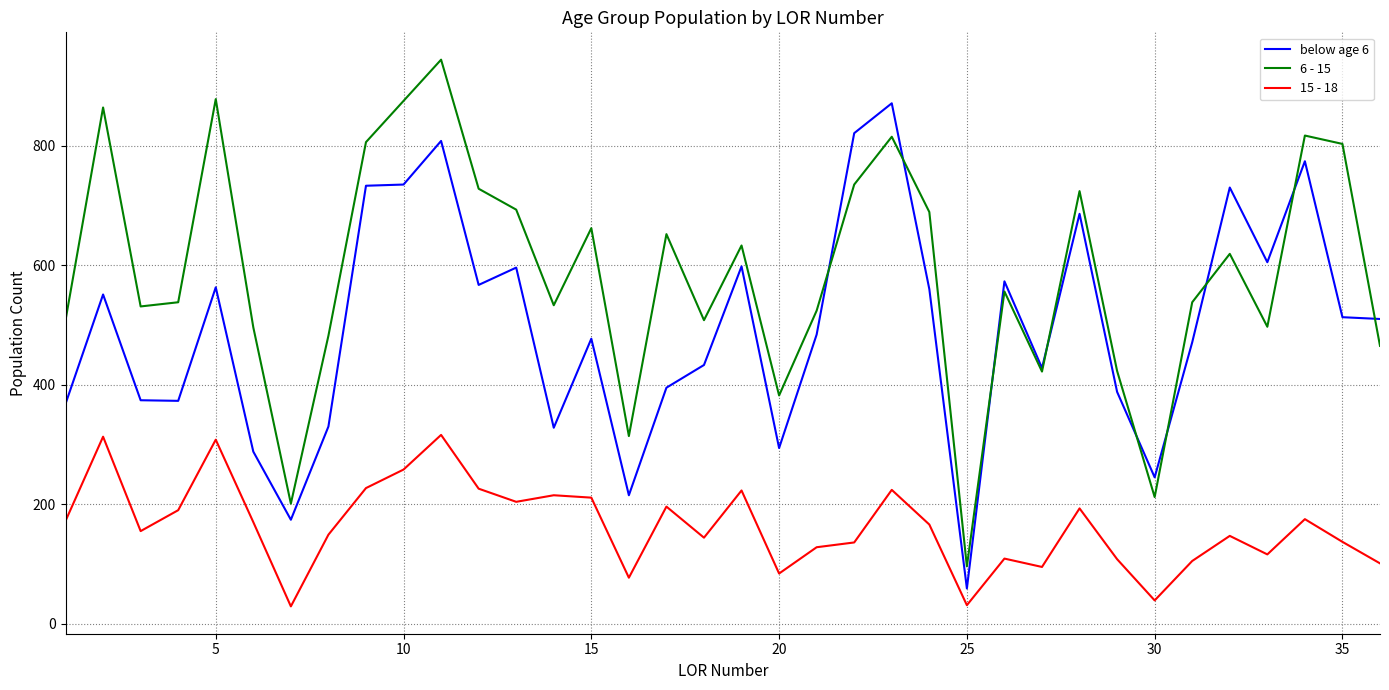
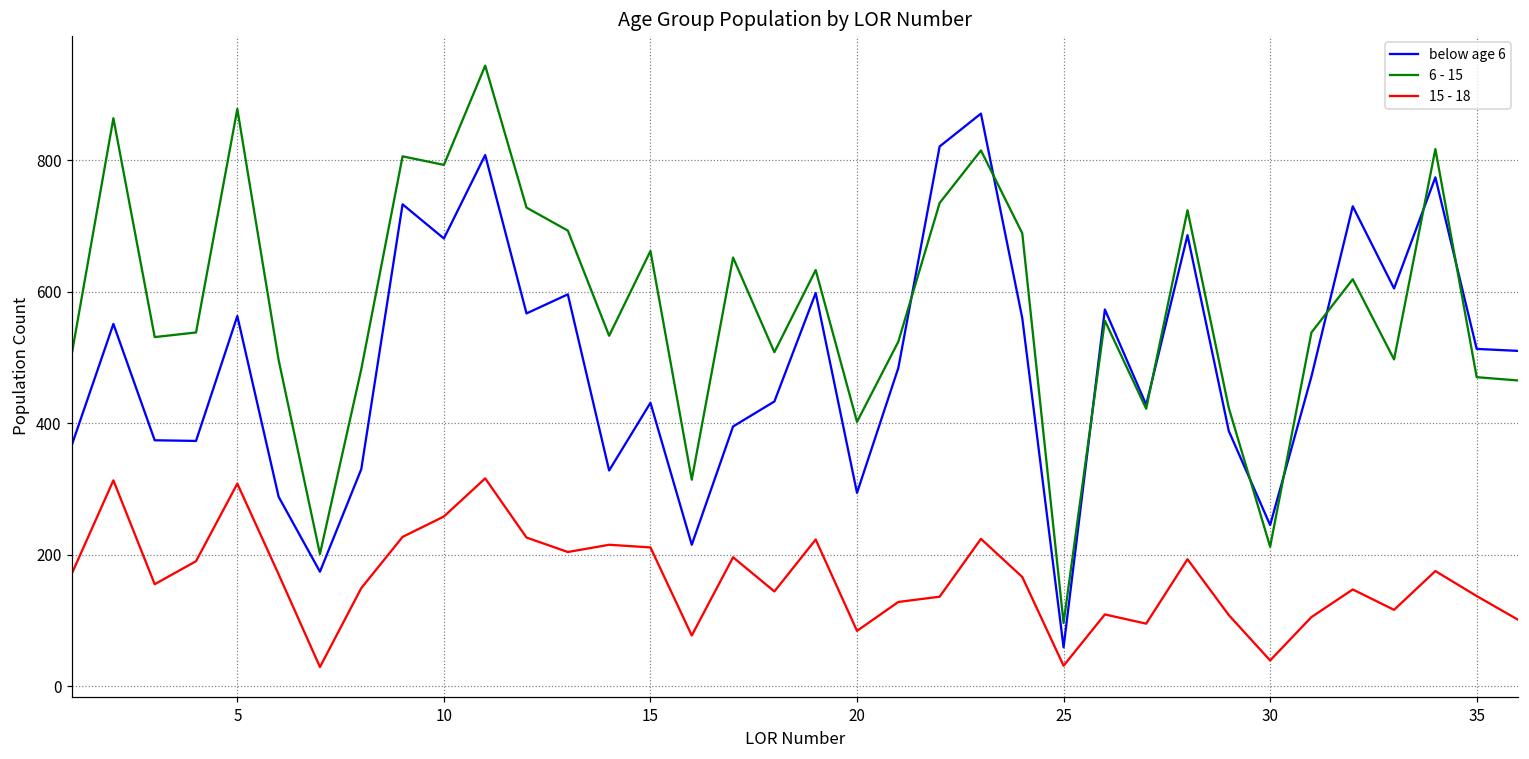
below age 6, 10: 740 -> 680
6 - 15, 10: 880 -> 790
below age 6, 15: 480 -> 430
6 - 15, 20: 380 -> 400
6 - 15, 35: 800 -> 470
